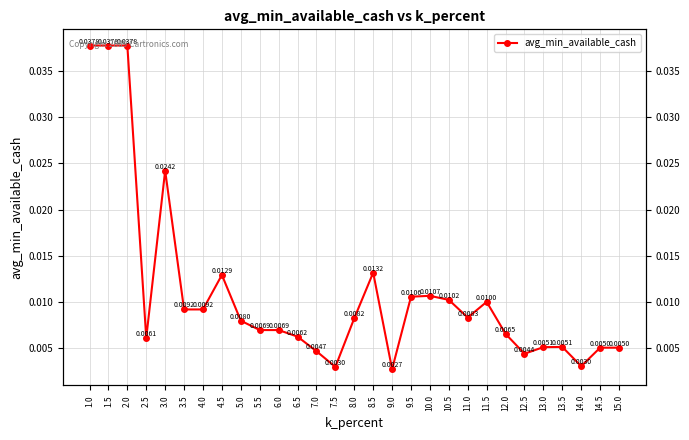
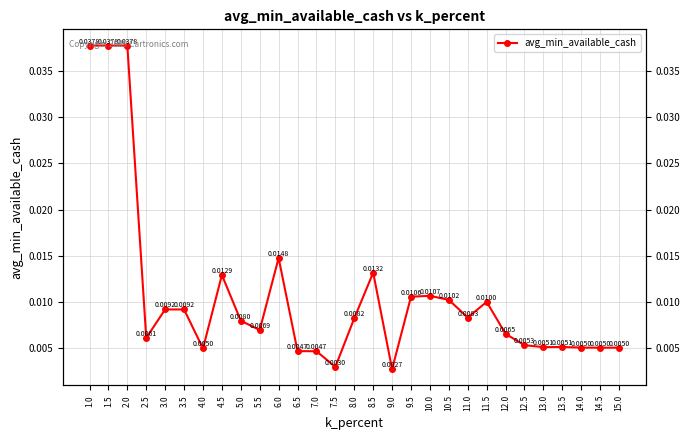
3.0: 0.0242 -> 0.0092
4.0: 0.0092 -> 0.0050
6.0: 0.0069 -> 0.0148
6.5: 0.0062 -> 0.0047
12.5: 0.0044 -> 0.0053
14.0: 0.0030 -> 0.0050
